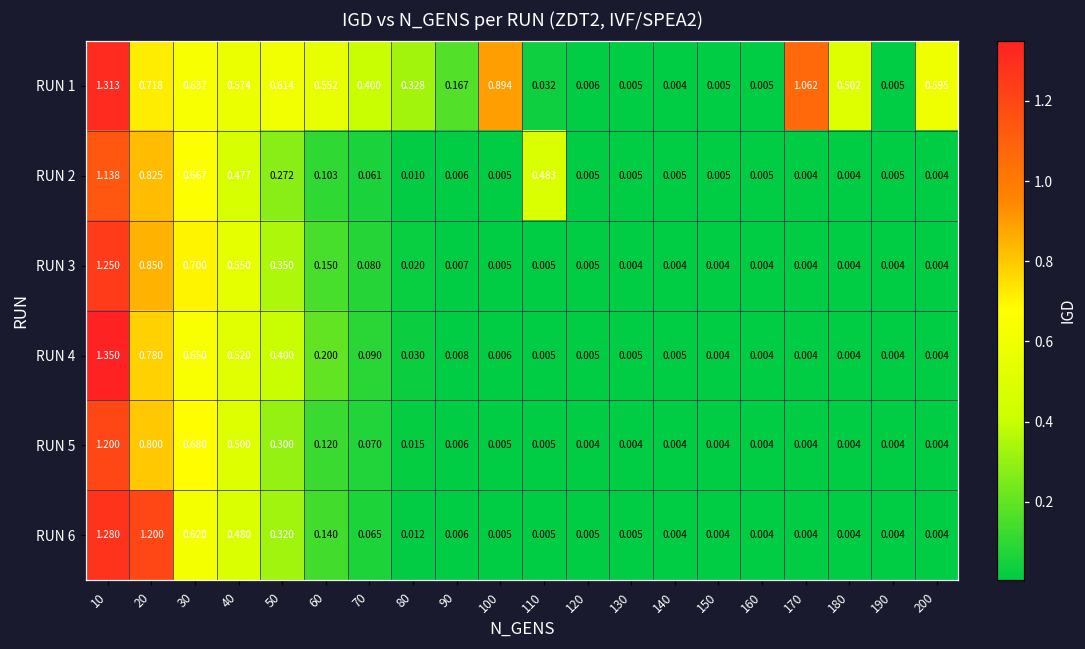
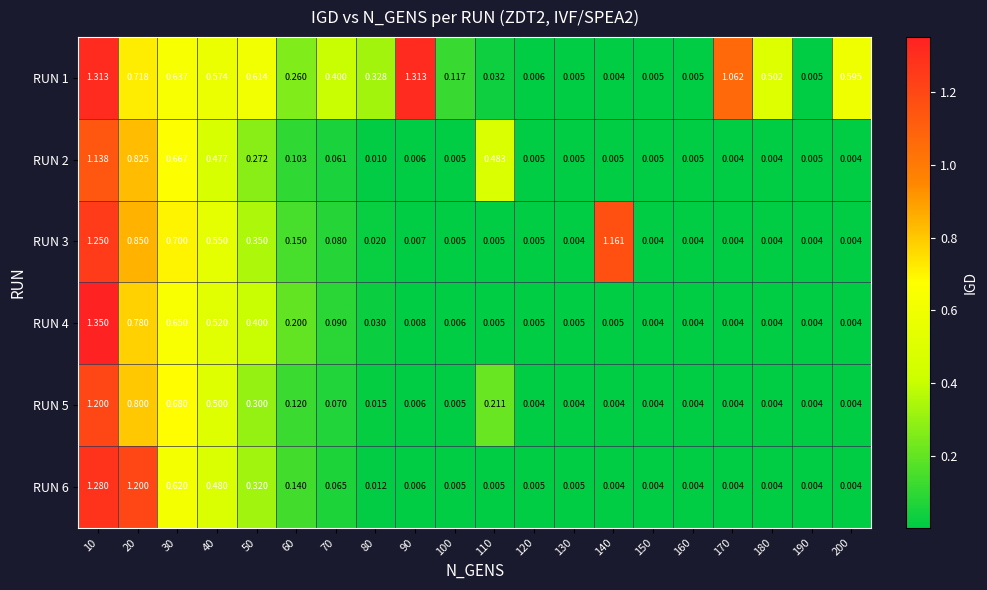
RUN 1, 60: 0.552 -> 0.260
RUN 1, 90: 0.167 -> 1.313
RUN 1, 100: 0.894 -> 0.117
RUN 3, 140: 0.004 -> 1.161
RUN 5, 110: 0.005 -> 0.211
